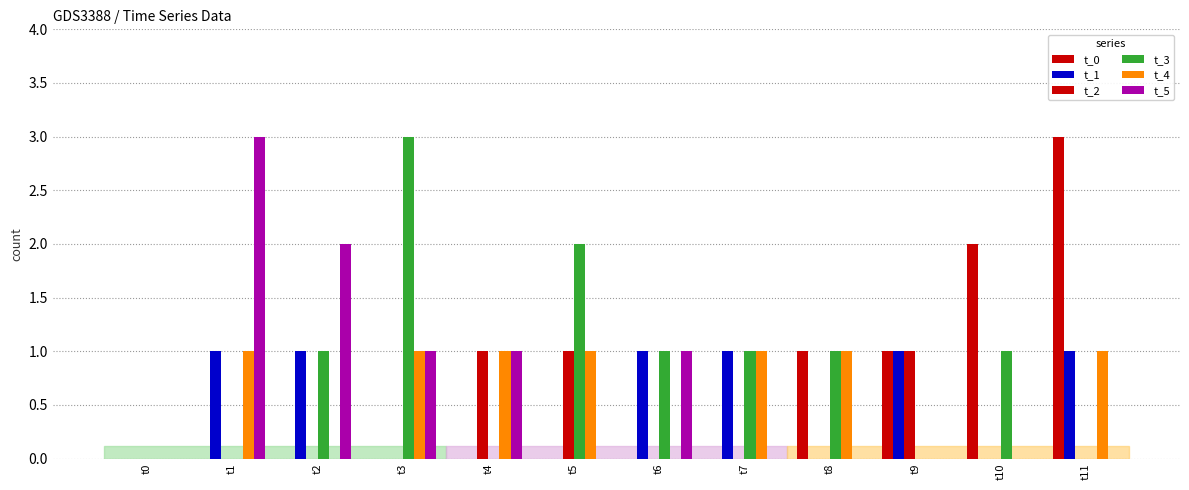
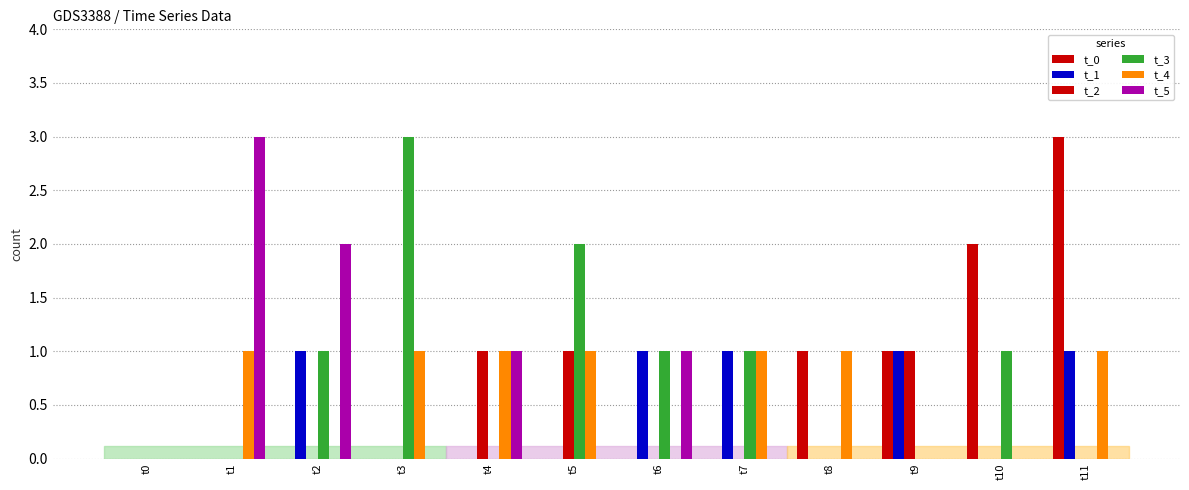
t_1, t1: 1 -> 0
t_5, t3: 1 -> 0
t_3, t8: 1 -> 0
